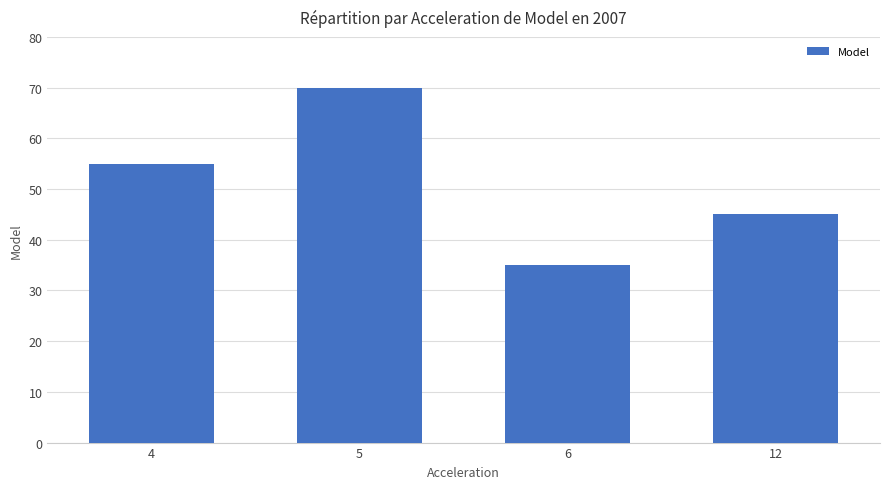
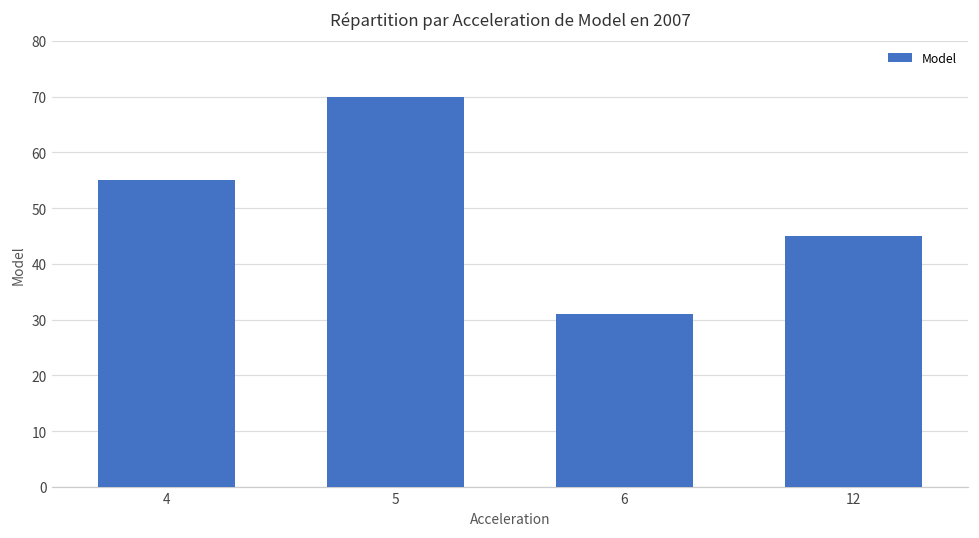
6: 35 -> 31
